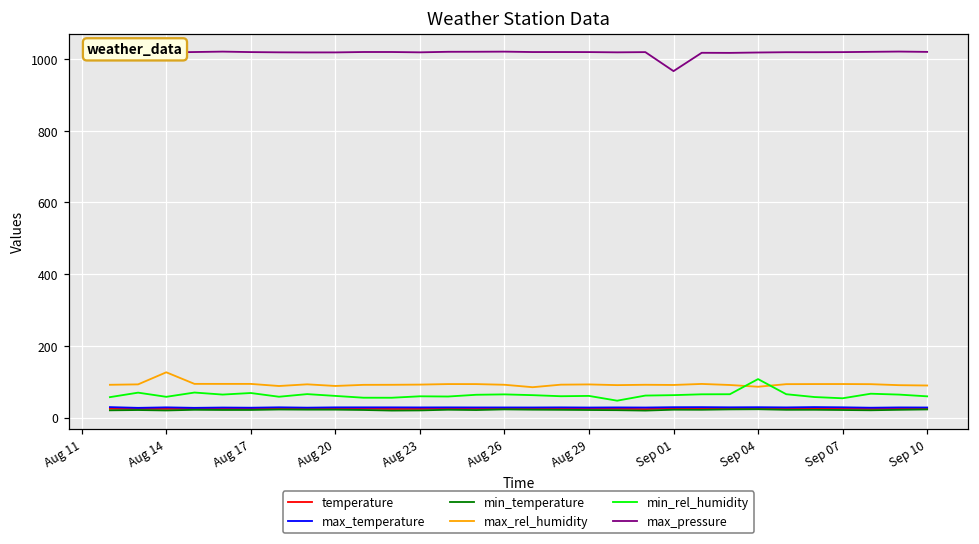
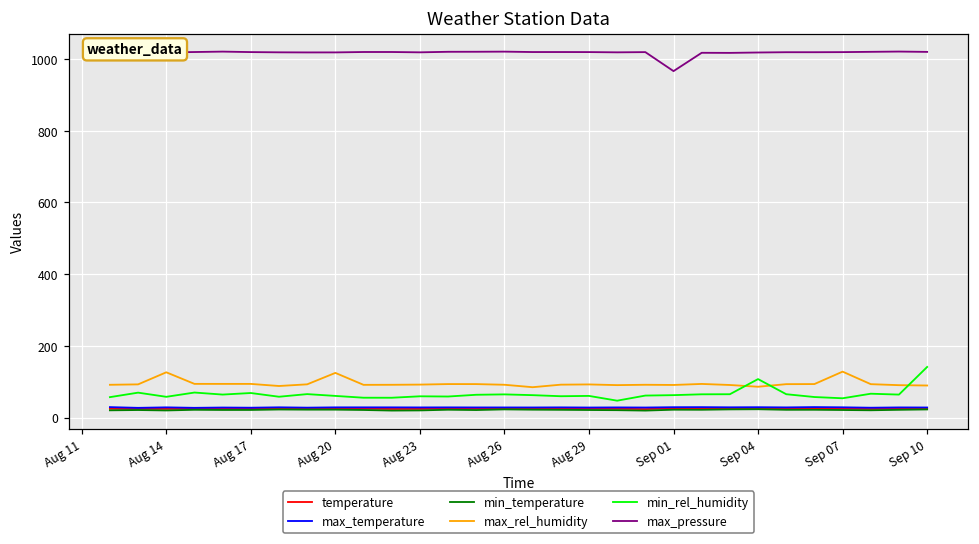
max_rel_humidity, Aug 20: 90 -> 120
max_rel_humidity, Sep 07: 90 -> 130
min_rel_humidity, Sep 10: 60 -> 140
